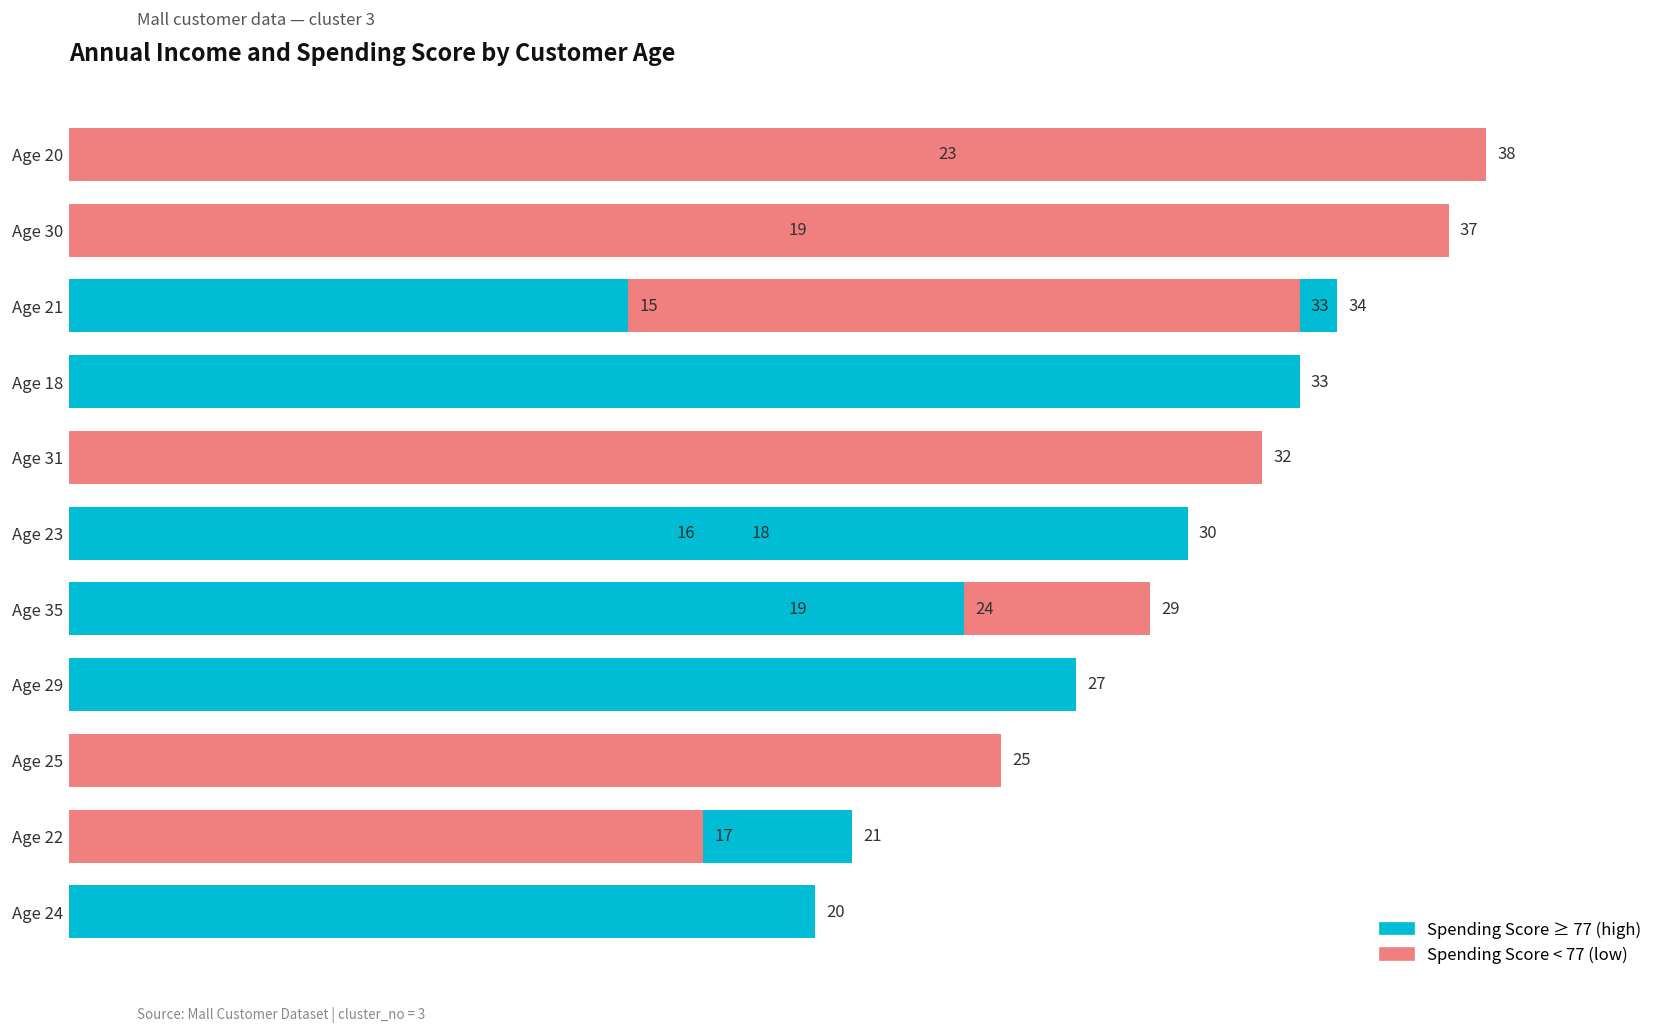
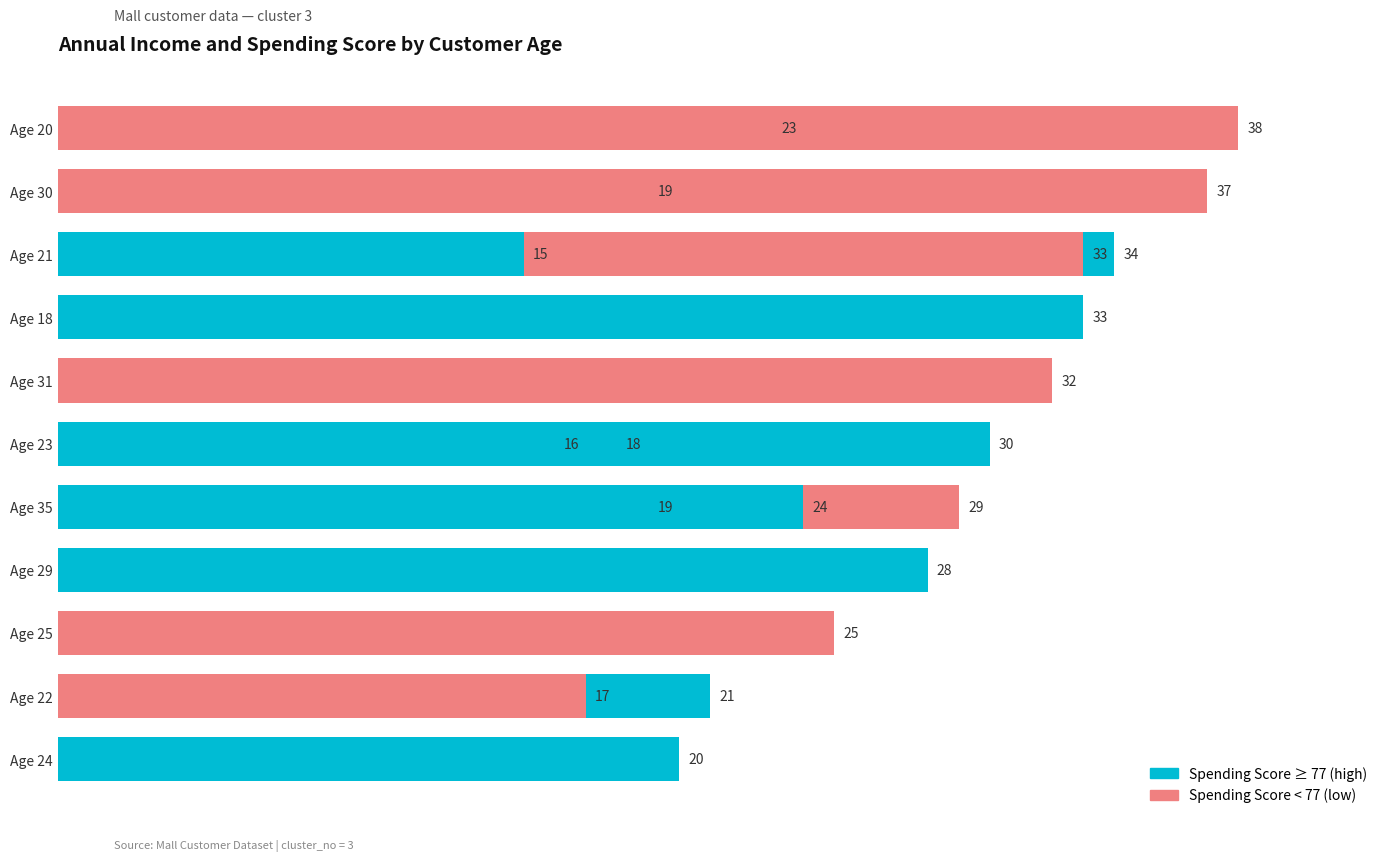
Age 29: 27 -> 28
